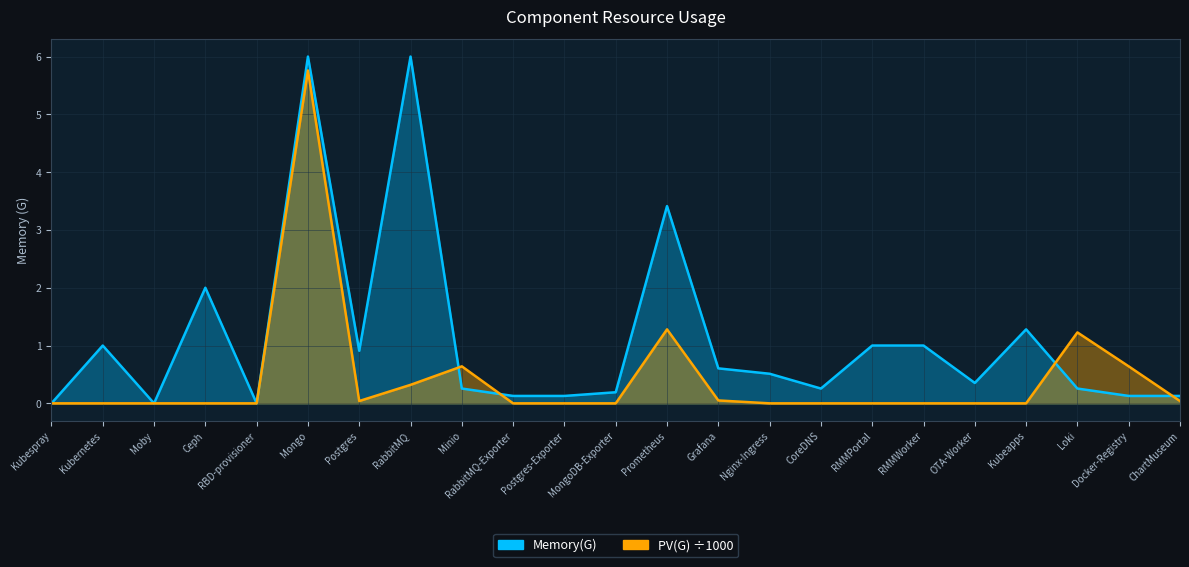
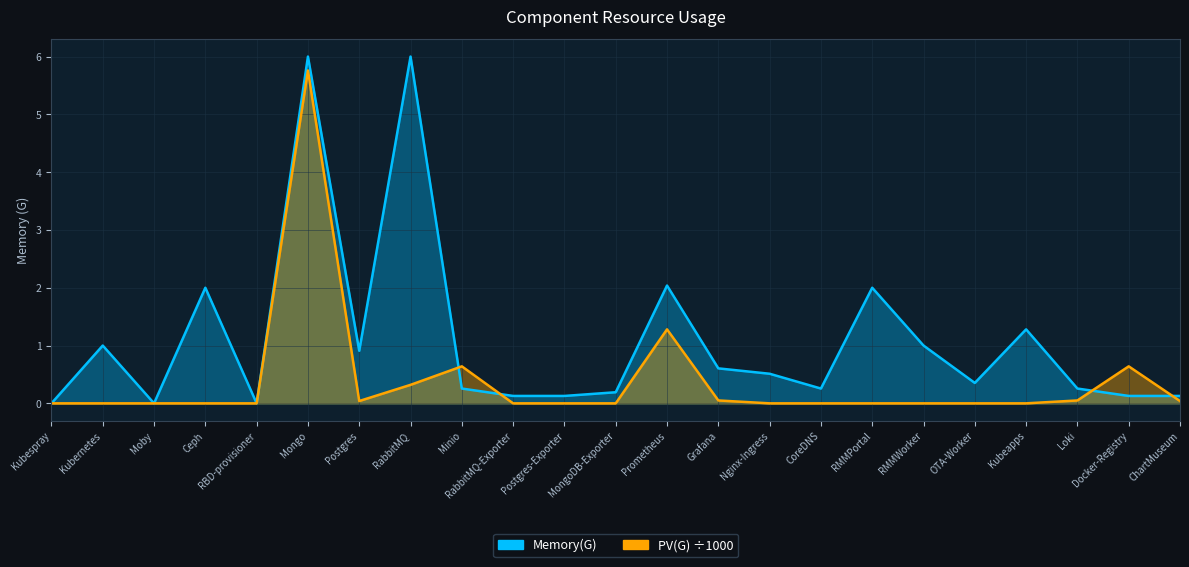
Memory(G), Prometheus: 3.4 -> 2.0
Memory(G), RMMPortal: 1 -> 2
PV(G) ÷1000, Loki: 1.2 -> 0.1
